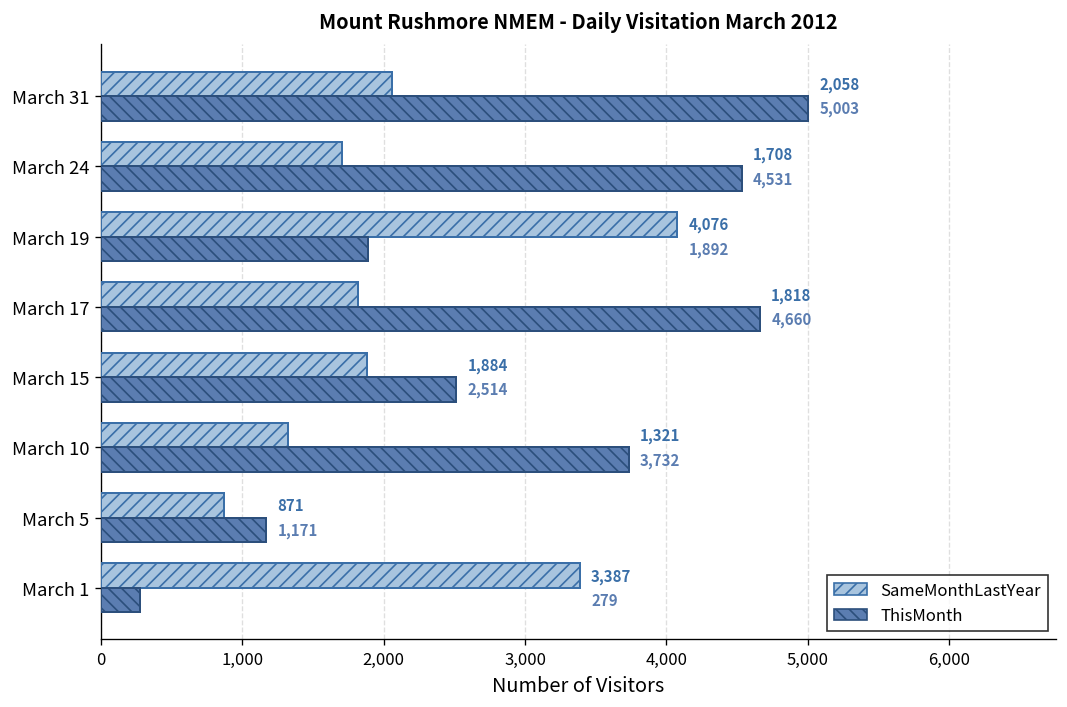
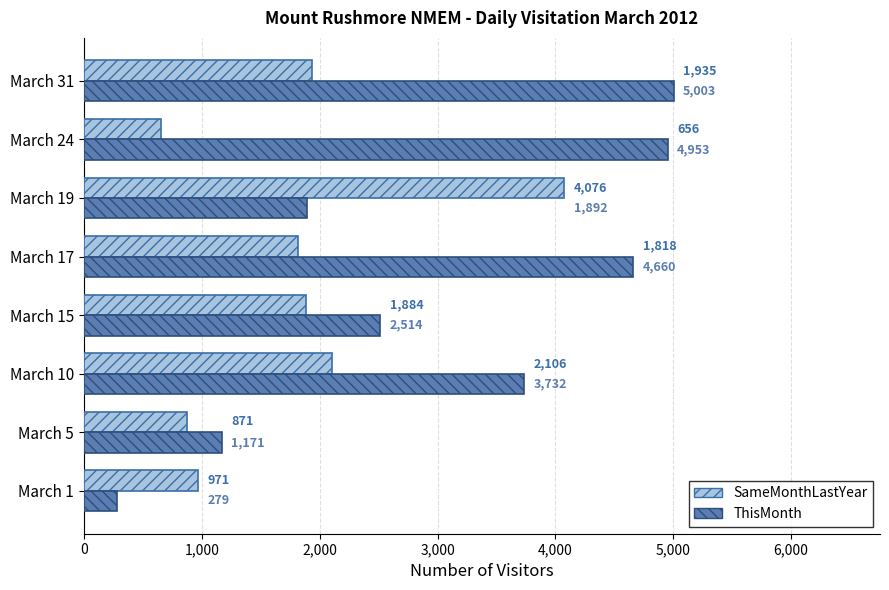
SameMonthLastYear, March 31: 2,058 -> 1,935
SameMonthLastYear, March 24: 1,708 -> 656
ThisMonth, March 24: 4,531 -> 4,953
SameMonthLastYear, March 10: 1,321 -> 2,106
SameMonthLastYear, March 1: 3,387 -> 971
